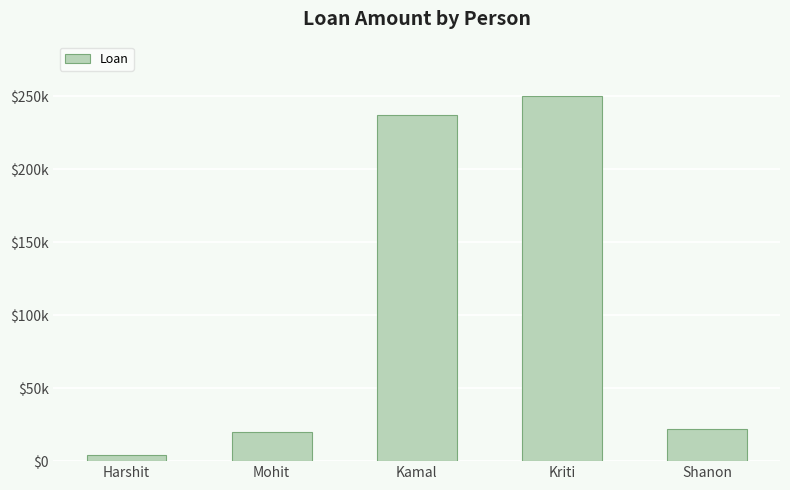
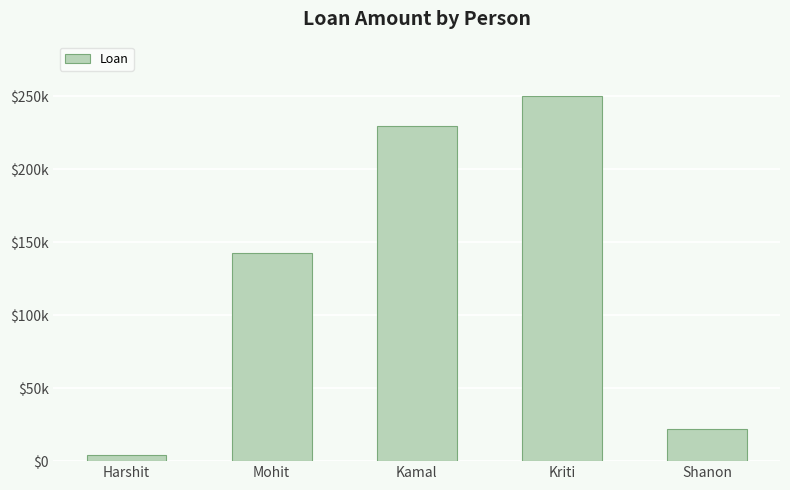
Mohit: $20000 -> $143000
Kamal: $237000 -> $230000
